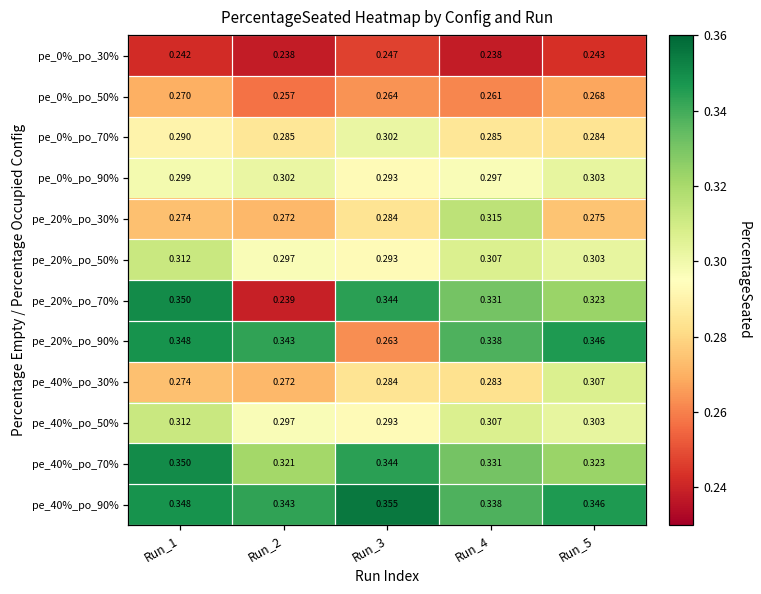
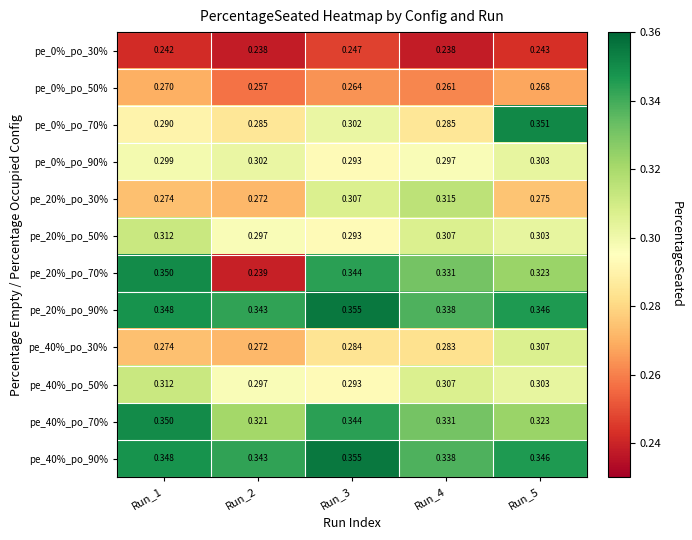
pe_0%_po_70%, Run_5: 0.284 -> 0.351
pe_20%_po_30%, Run_3: 0.284 -> 0.307
pe_20%_po_90%, Run_3: 0.263 -> 0.355
